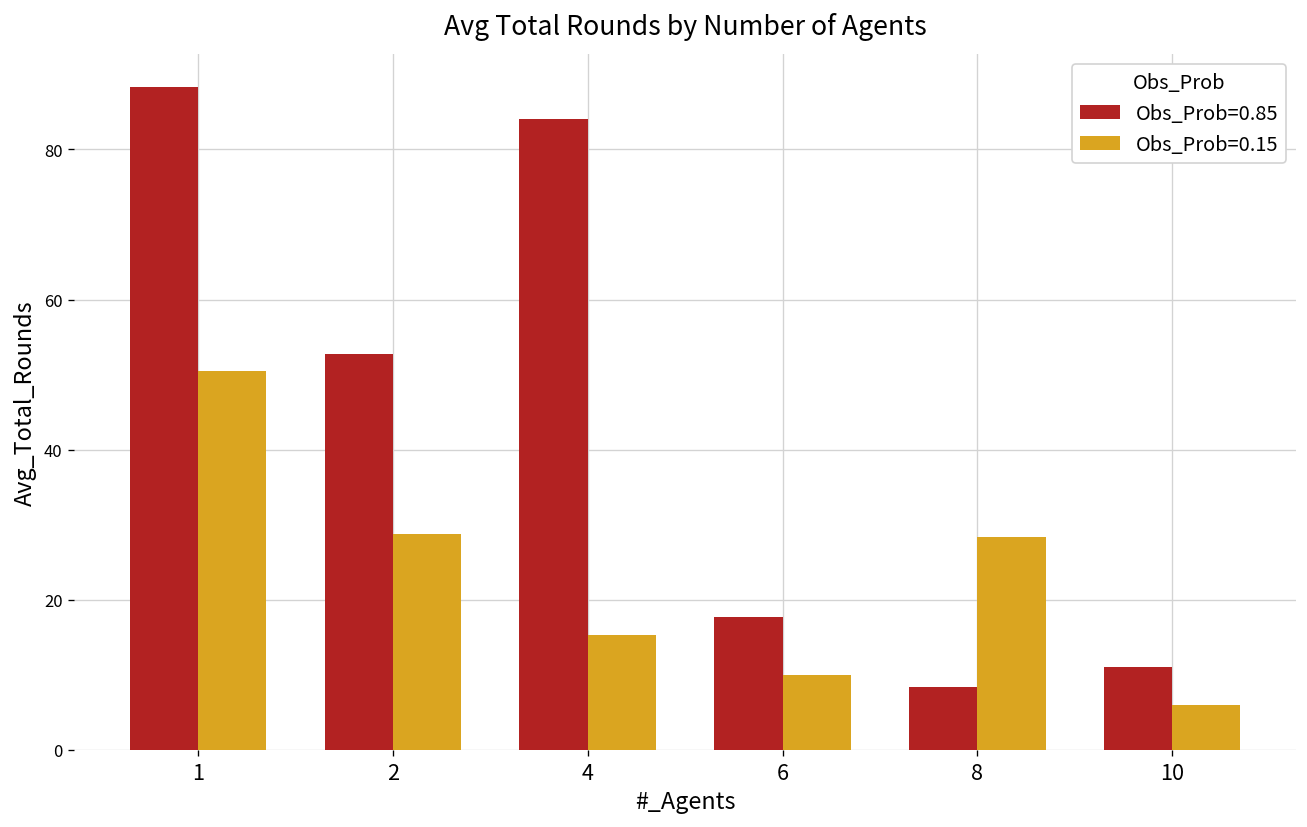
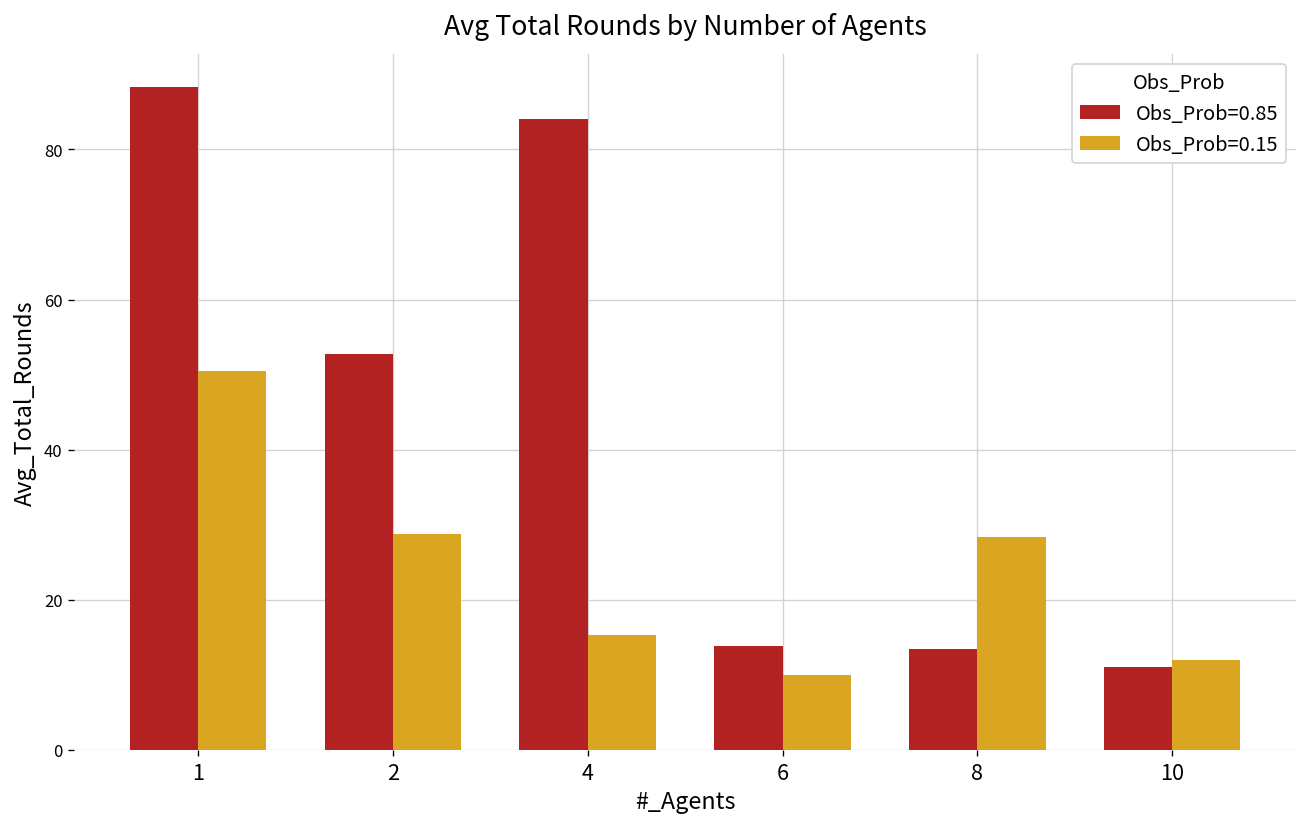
Obs_Prob=0.85, 6: 18 -> 14
Obs_Prob=0.85, 8: 8 -> 13
Obs_Prob=0.15, 10: 6 -> 12
